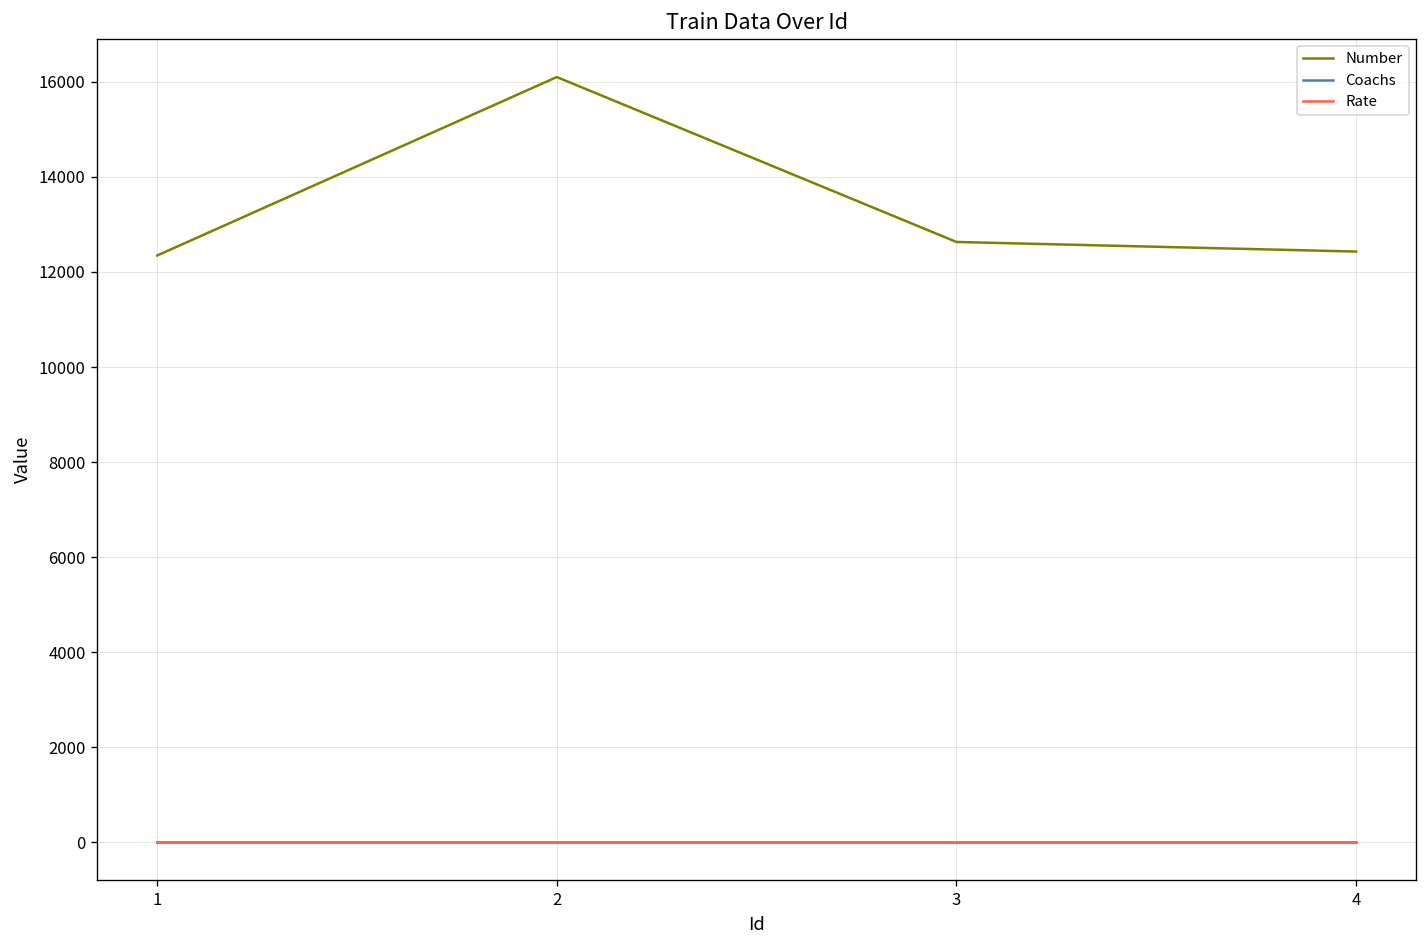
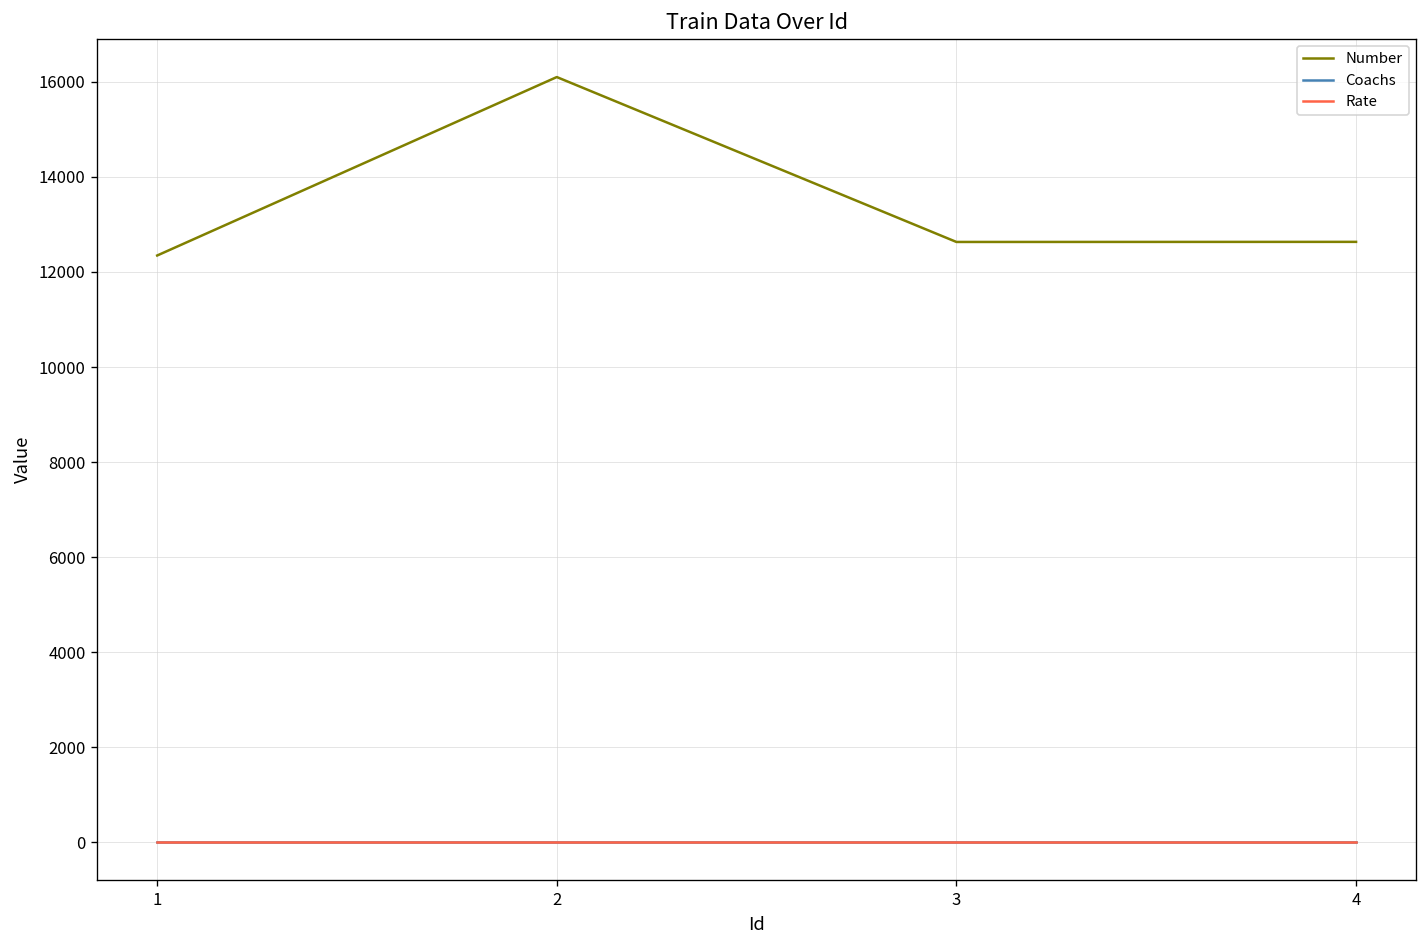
Number, 4: 12400 -> 12600
